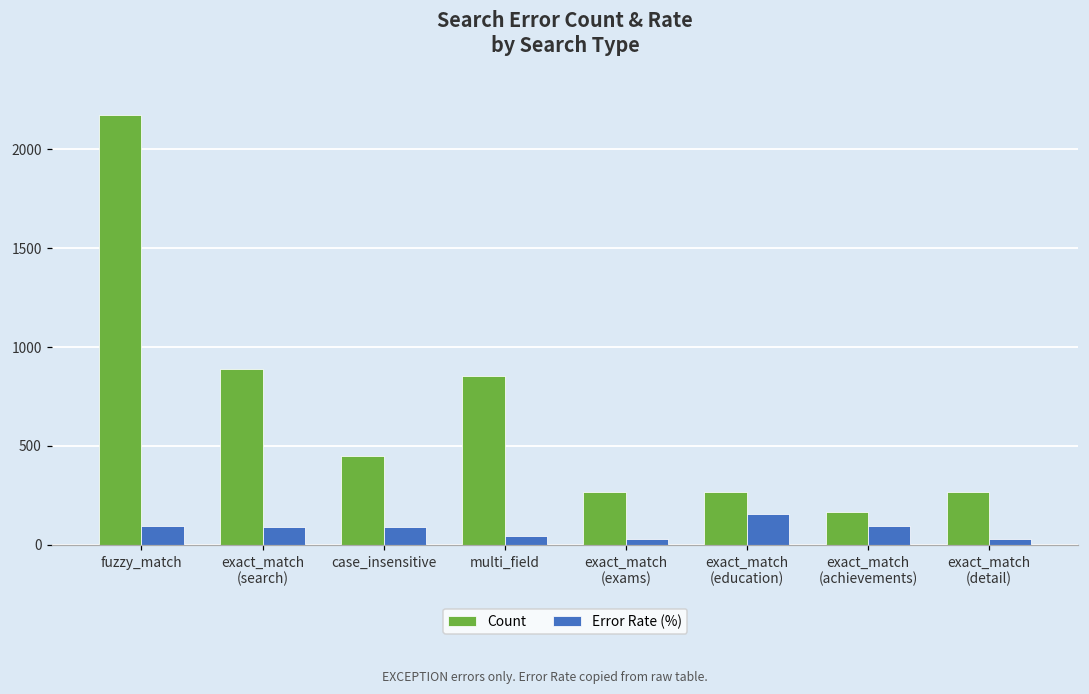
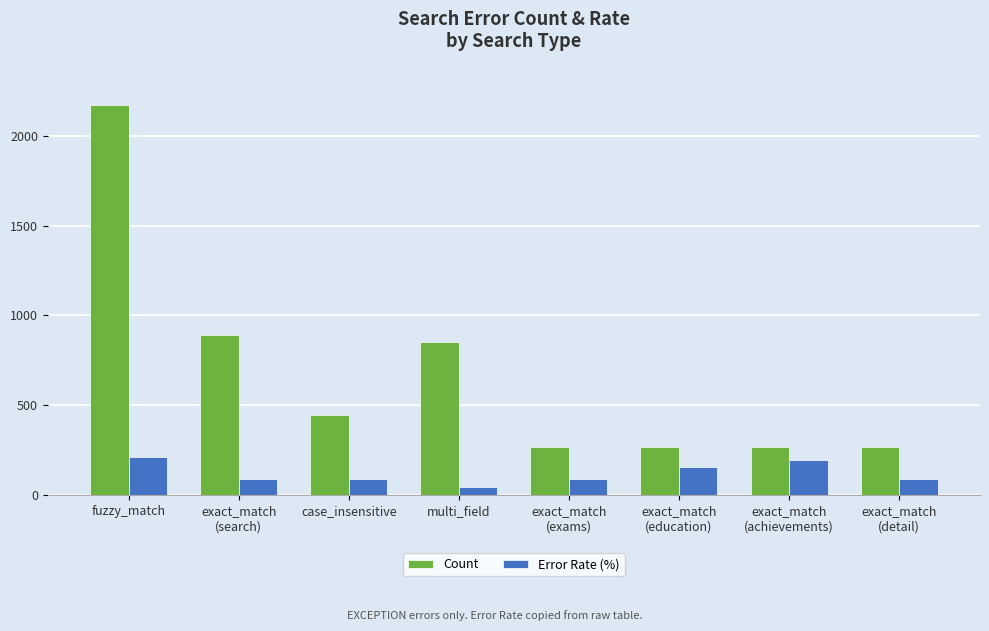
Error Rate (%), fuzzy_match: 90 -> 210
Error Rate (%), exact_match (exams): 30 -> 90
Count, exact_match (achievements): 170 -> 270
Error Rate (%), exact_match (achievements): 90 -> 200
Error Rate (%), exact_match (detail): 30 -> 90
